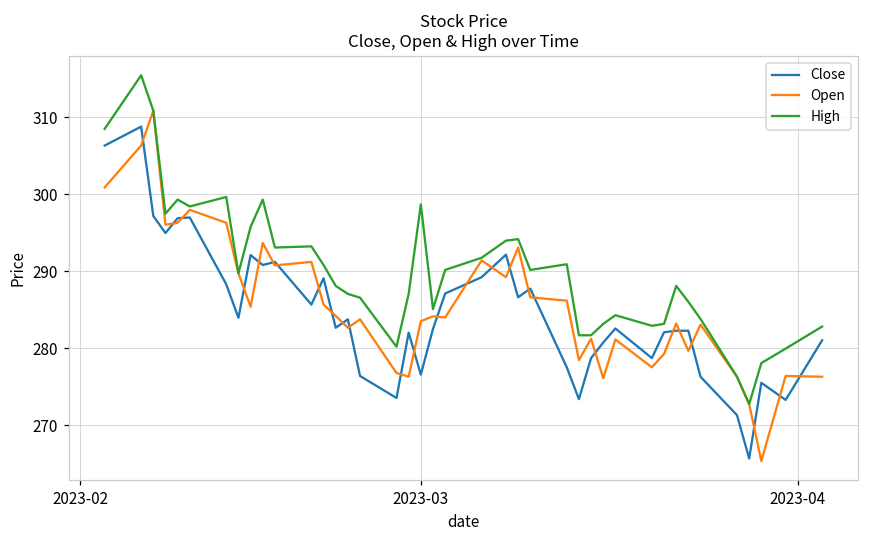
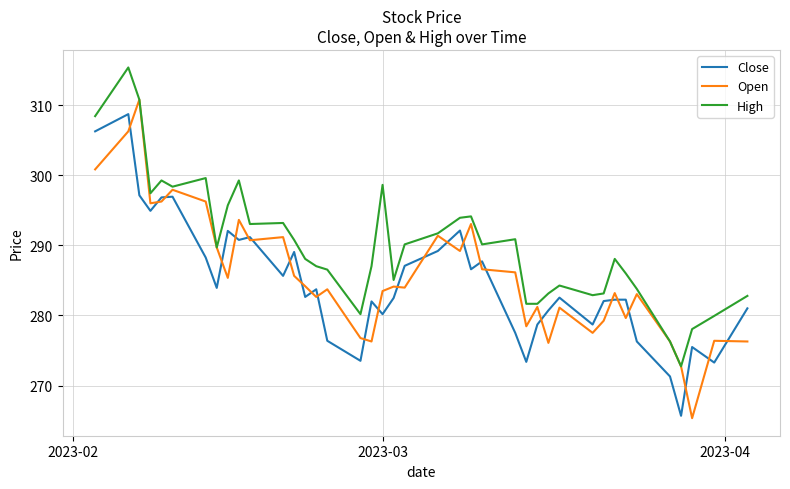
Close, 2023-03: 277 -> 280
